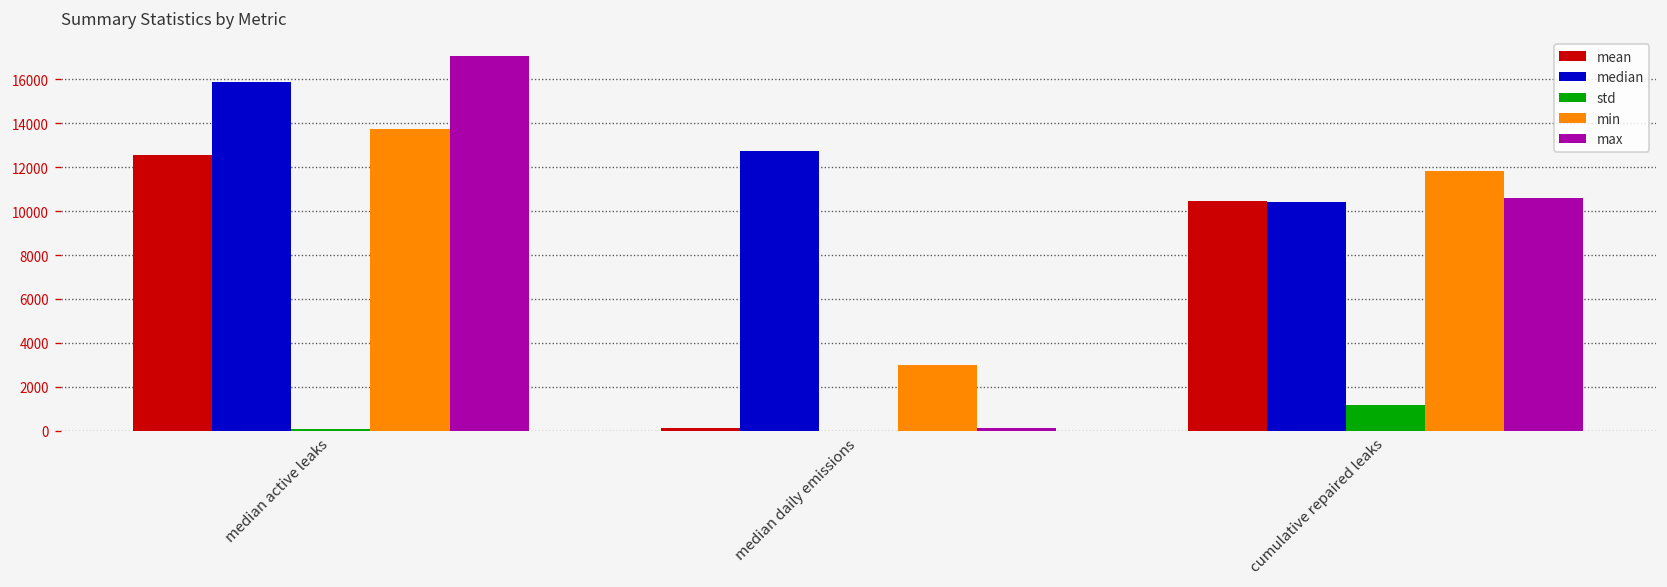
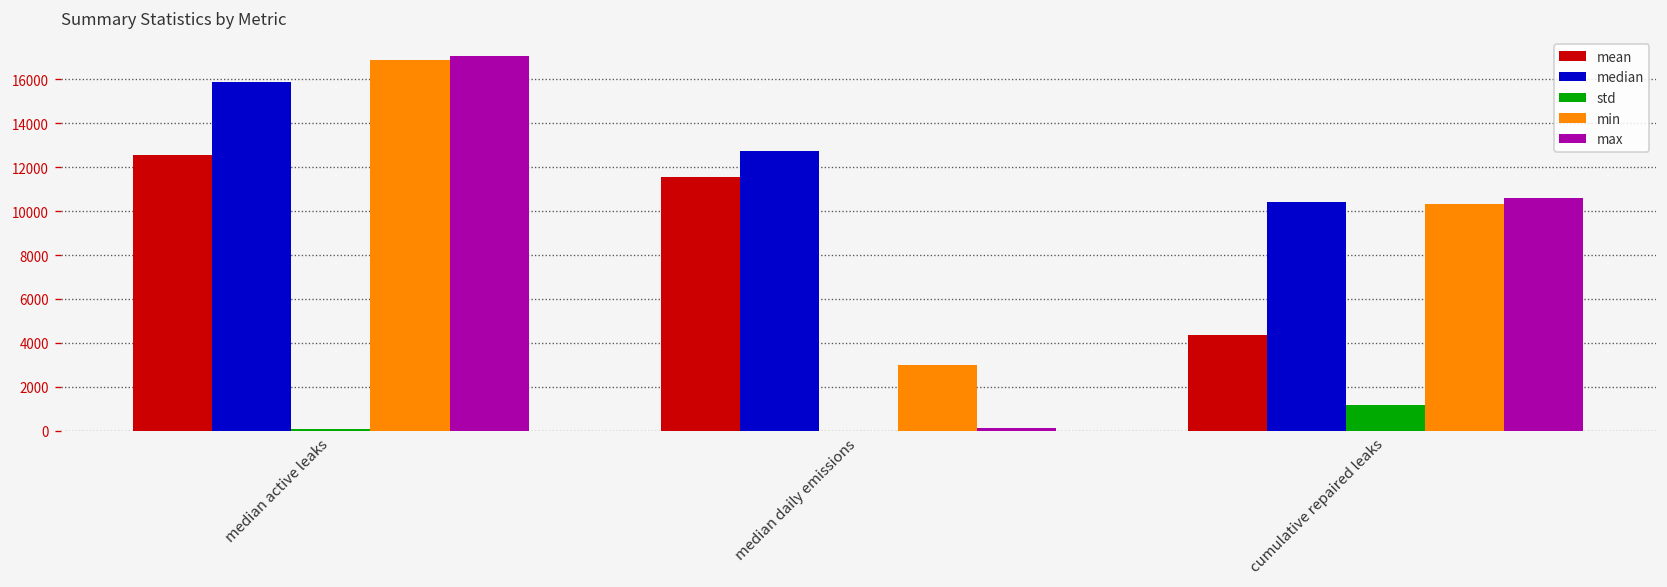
min, median active leaks: 13700 -> 16900
mean, median daily emissions: 100 -> 11600
mean, cumulative repaired leaks: 10500 -> 4300
min, cumulative repaired leaks: 11800 -> 10300
